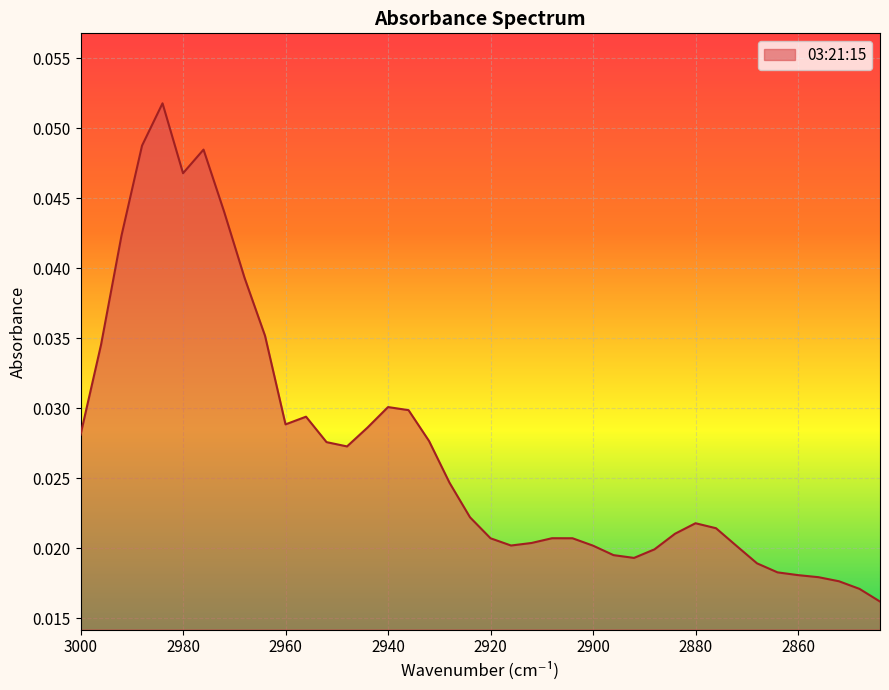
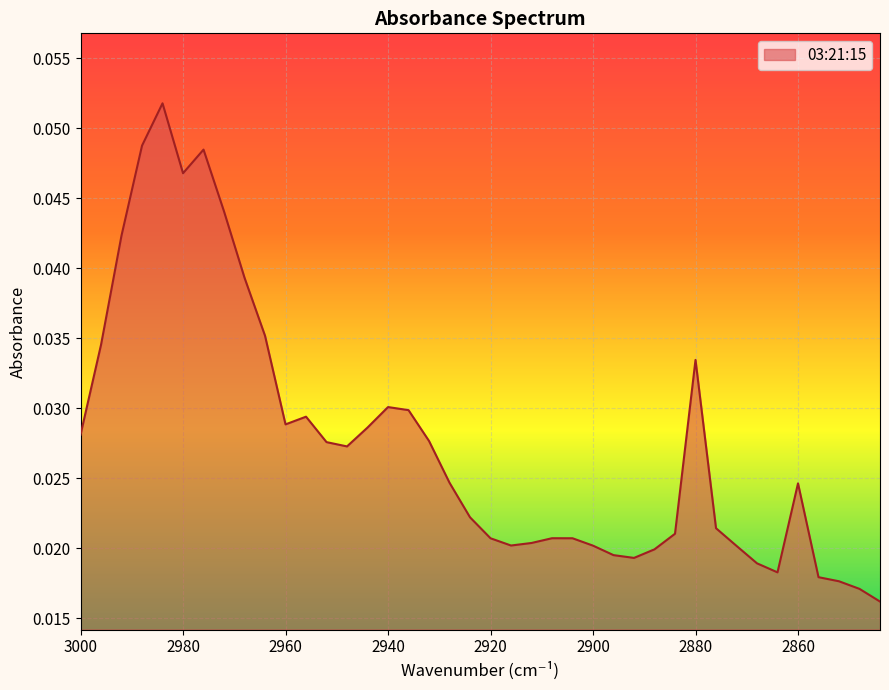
2880: 0.0218 -> 0.0335
2860: 0.0181 -> 0.0246
